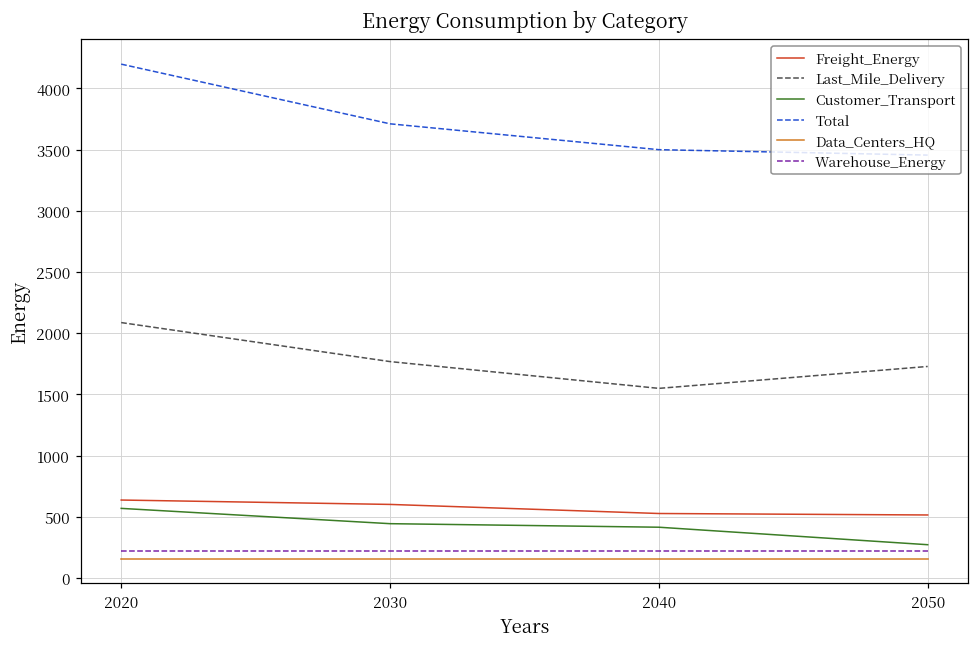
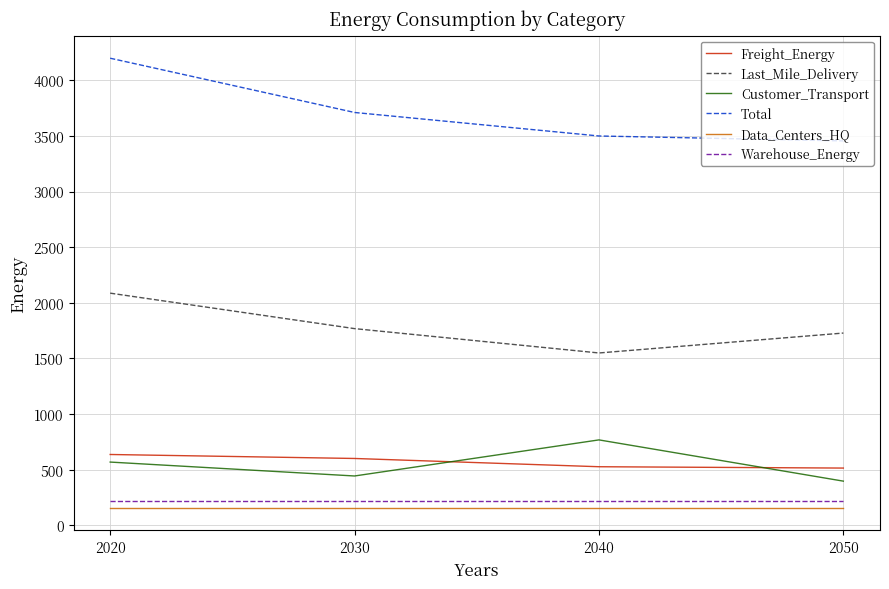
Customer_Transport, 2040: 420 -> 770
Customer_Transport, 2050: 270 -> 400
